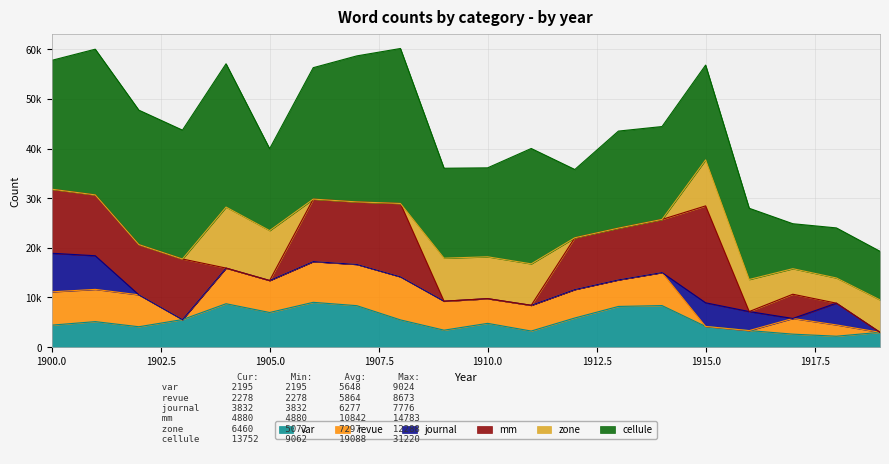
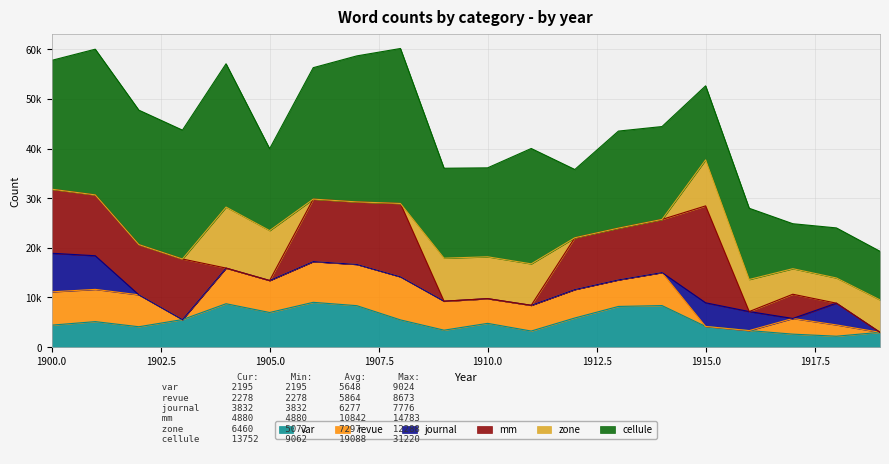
cellule, 1915.0: 19000 -> 15000
